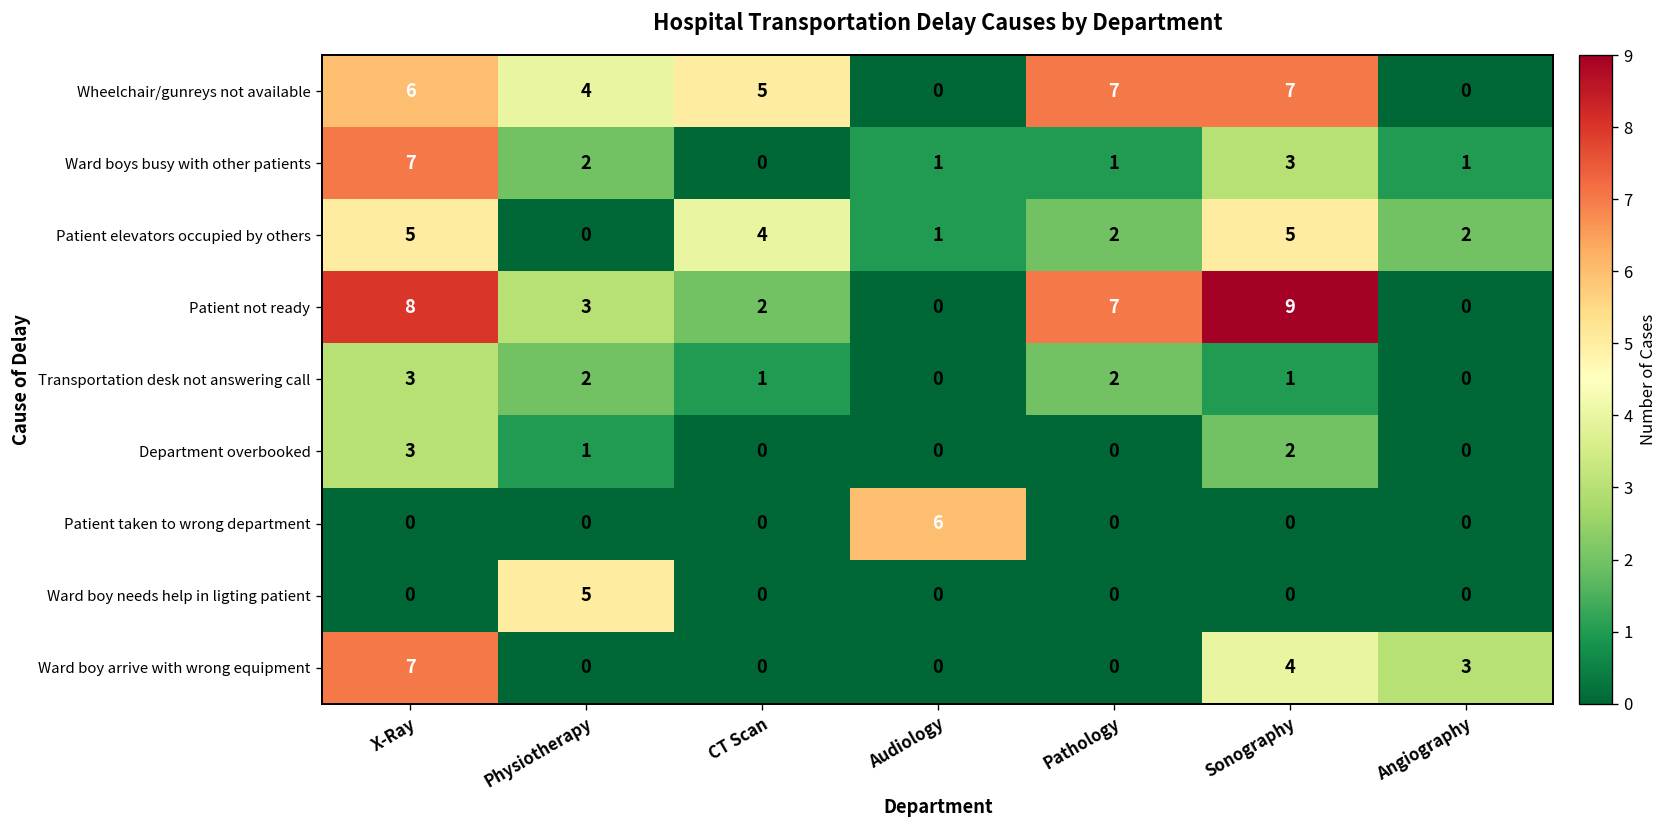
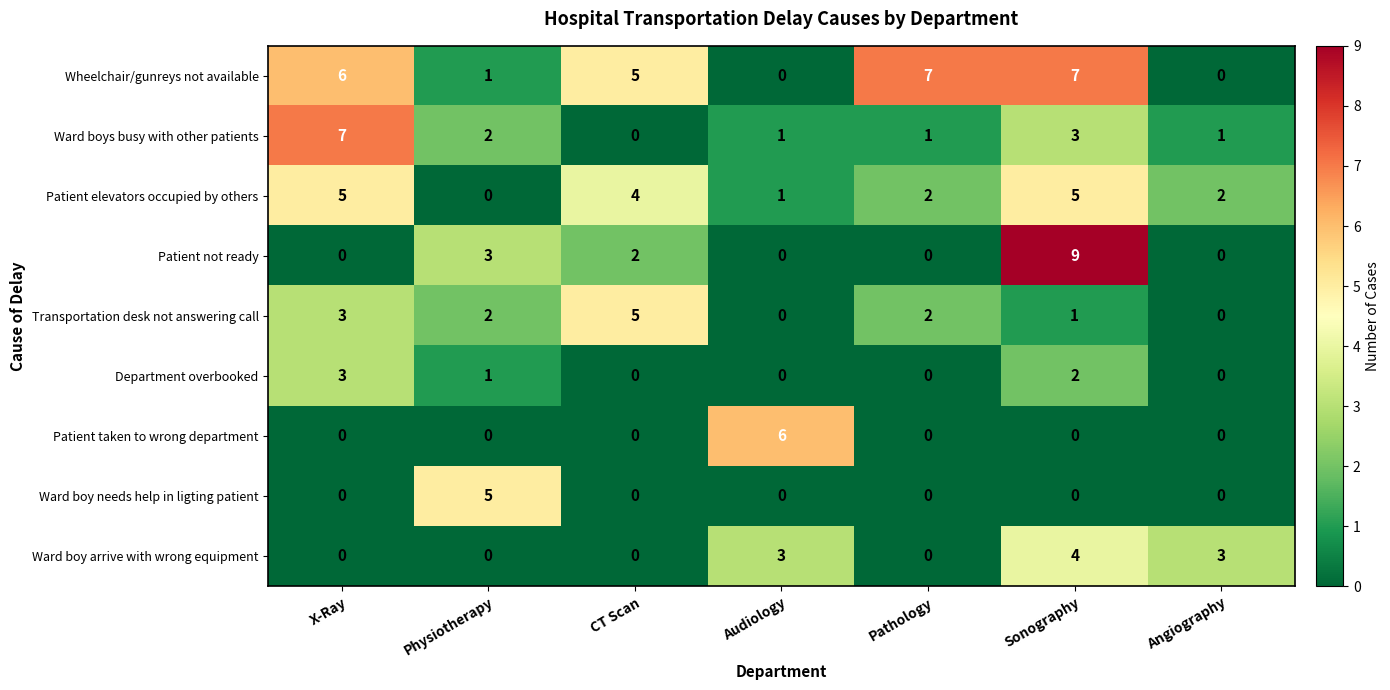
Wheelchair/gunreys not available, Physiotherapy: 4 -> 1
Patient not ready, X-Ray: 8 -> 0
Patient not ready, Pathology: 7 -> 0
Transportation desk not answering call, CT Scan: 1 -> 5
Ward boy arrive with wrong equipment, X-Ray: 7 -> 0
Ward boy arrive with wrong equipment, Audiology: 0 -> 3
